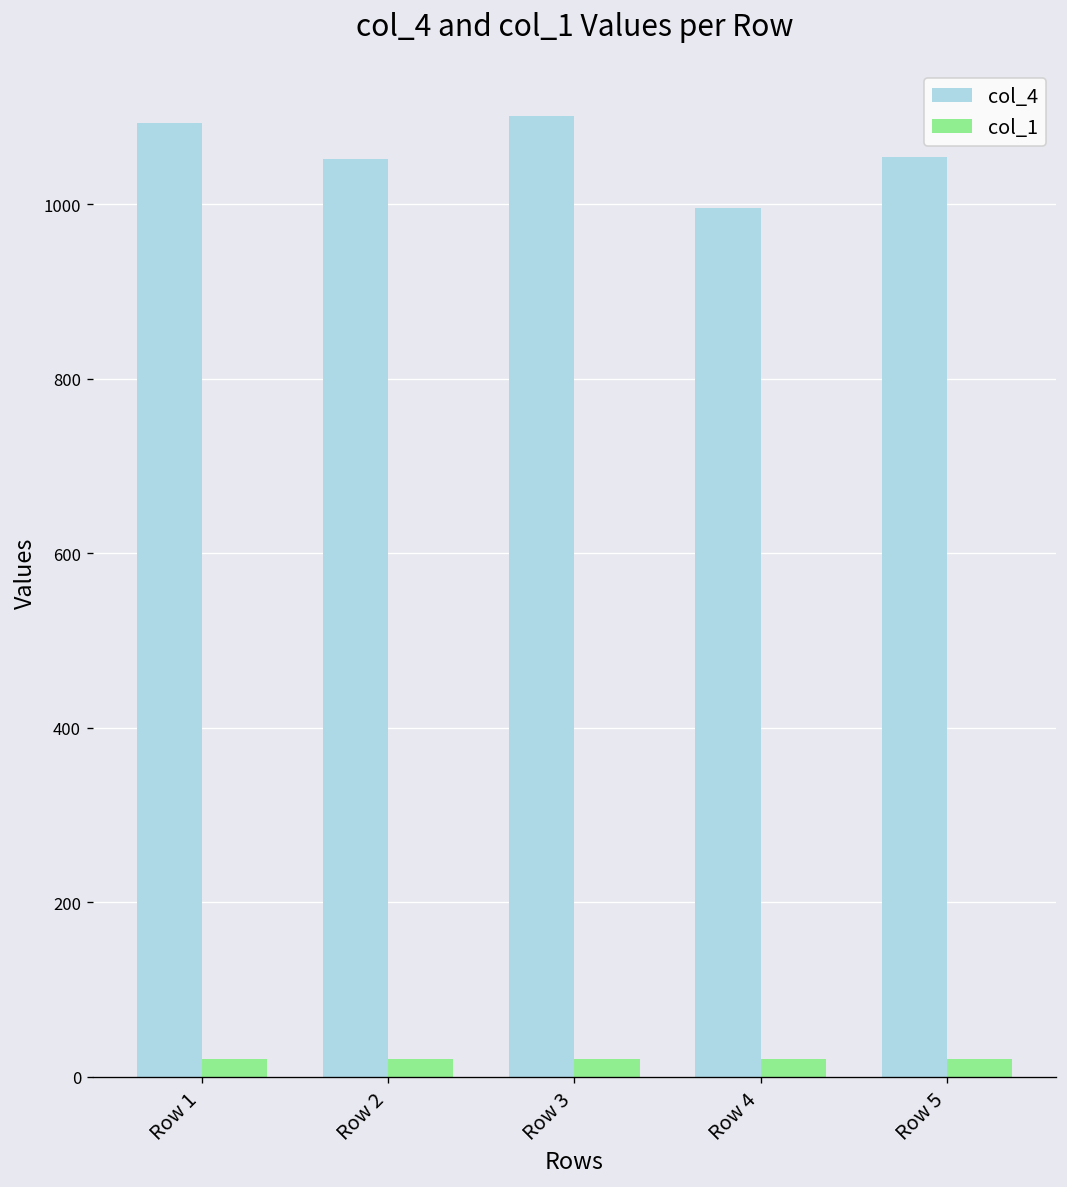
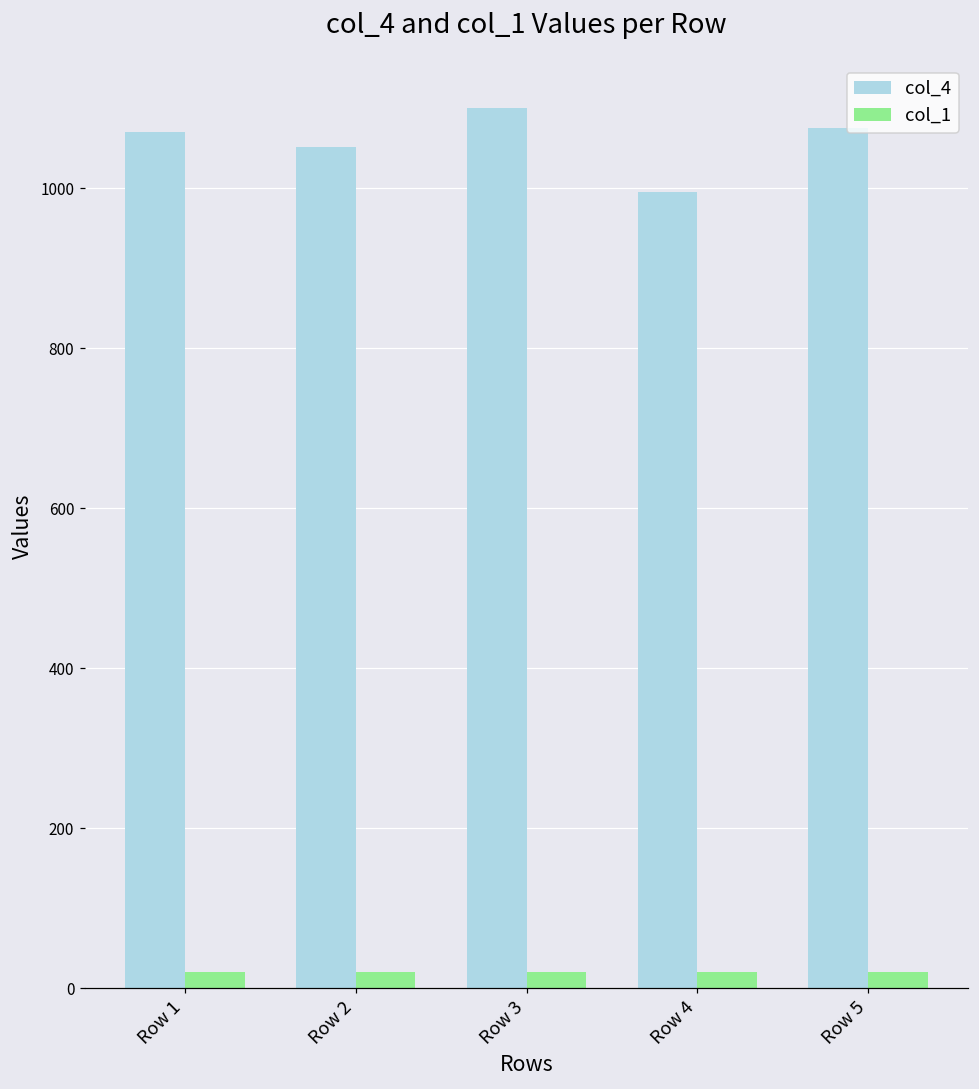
col_4, Row 1: 1090 -> 1070
col_4, Row 5: 1050 -> 1080
